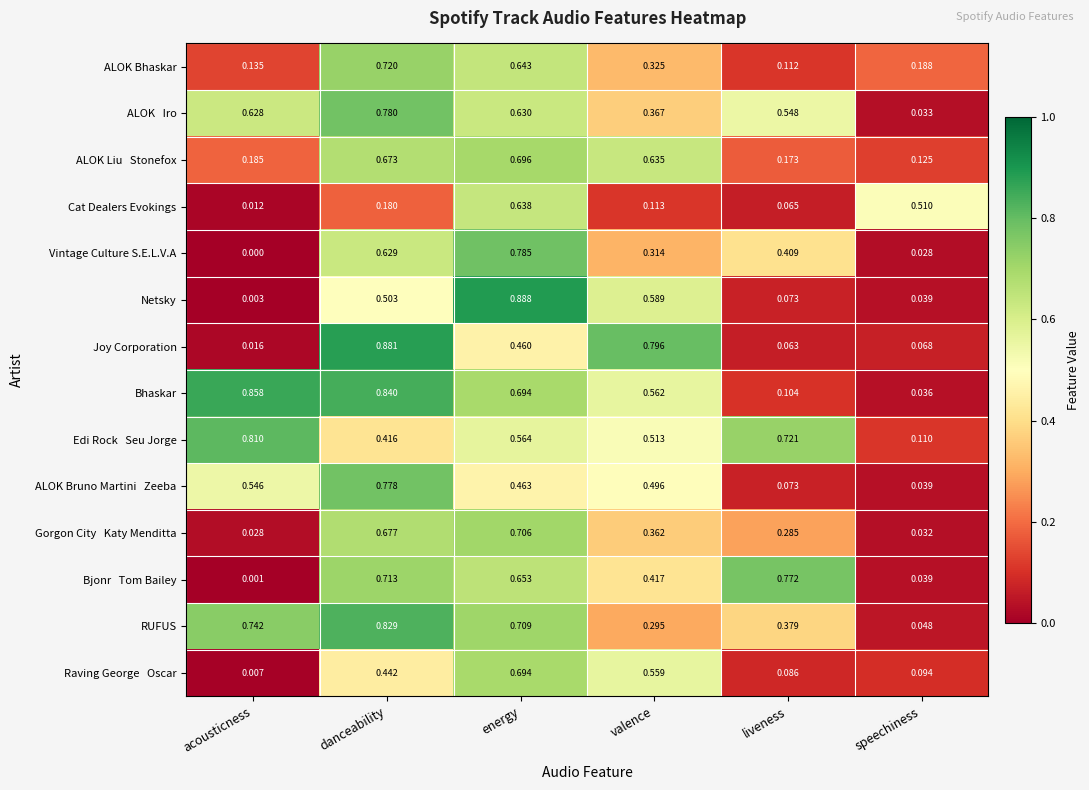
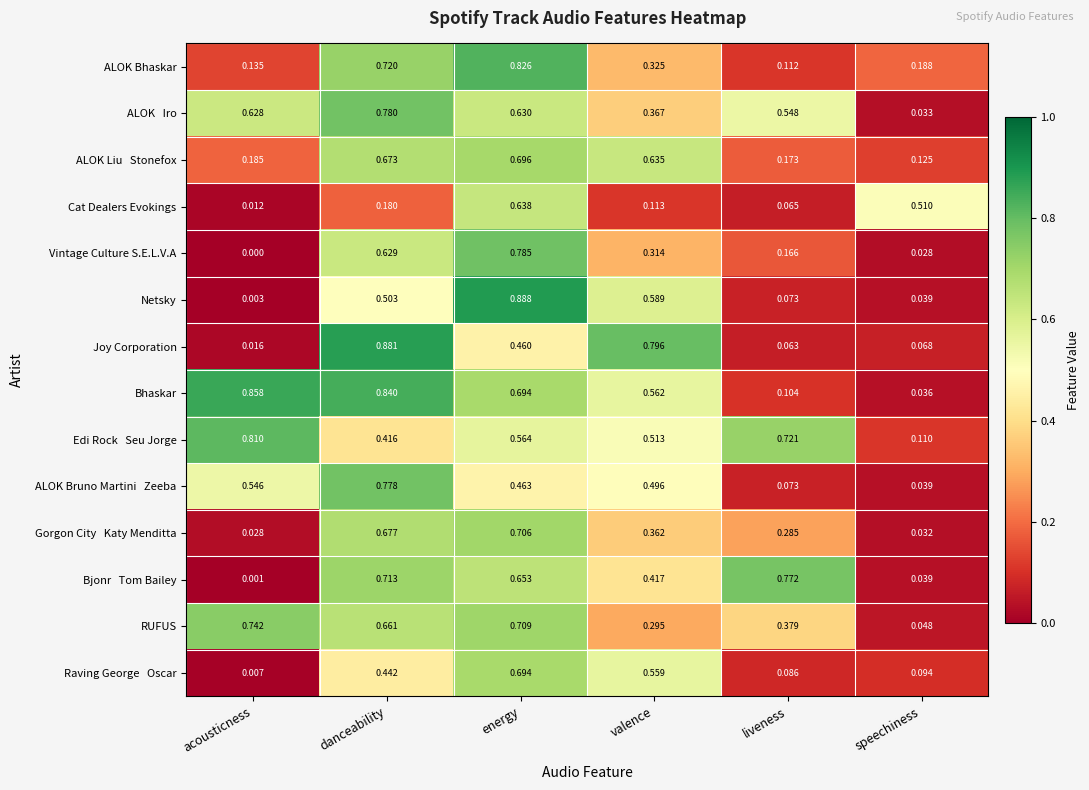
ALOK Bhaskar, energy: 0.643 -> 0.826
Vintage Culture S.E.L.V.A, liveness: 0.409 -> 0.166
RUFUS, danceability: 0.829 -> 0.661
